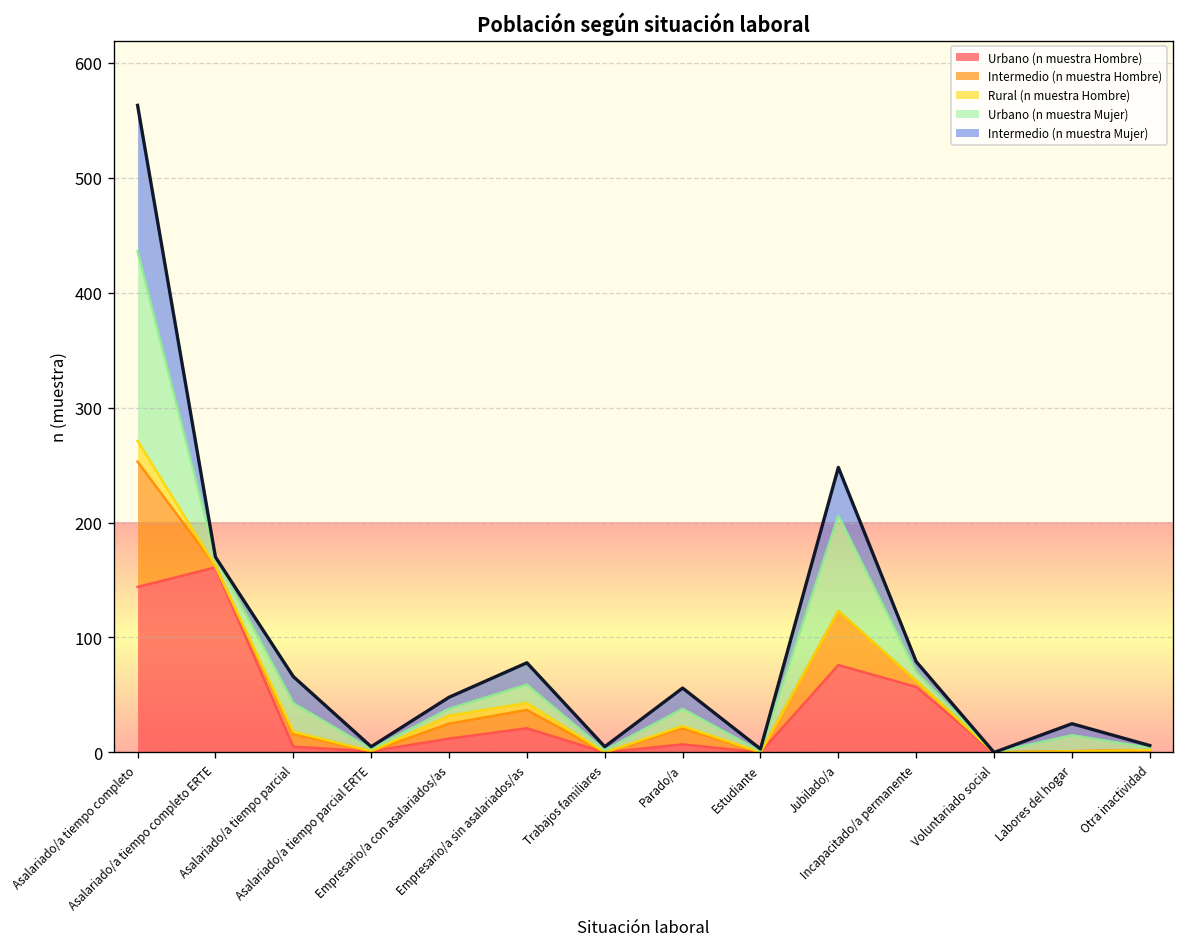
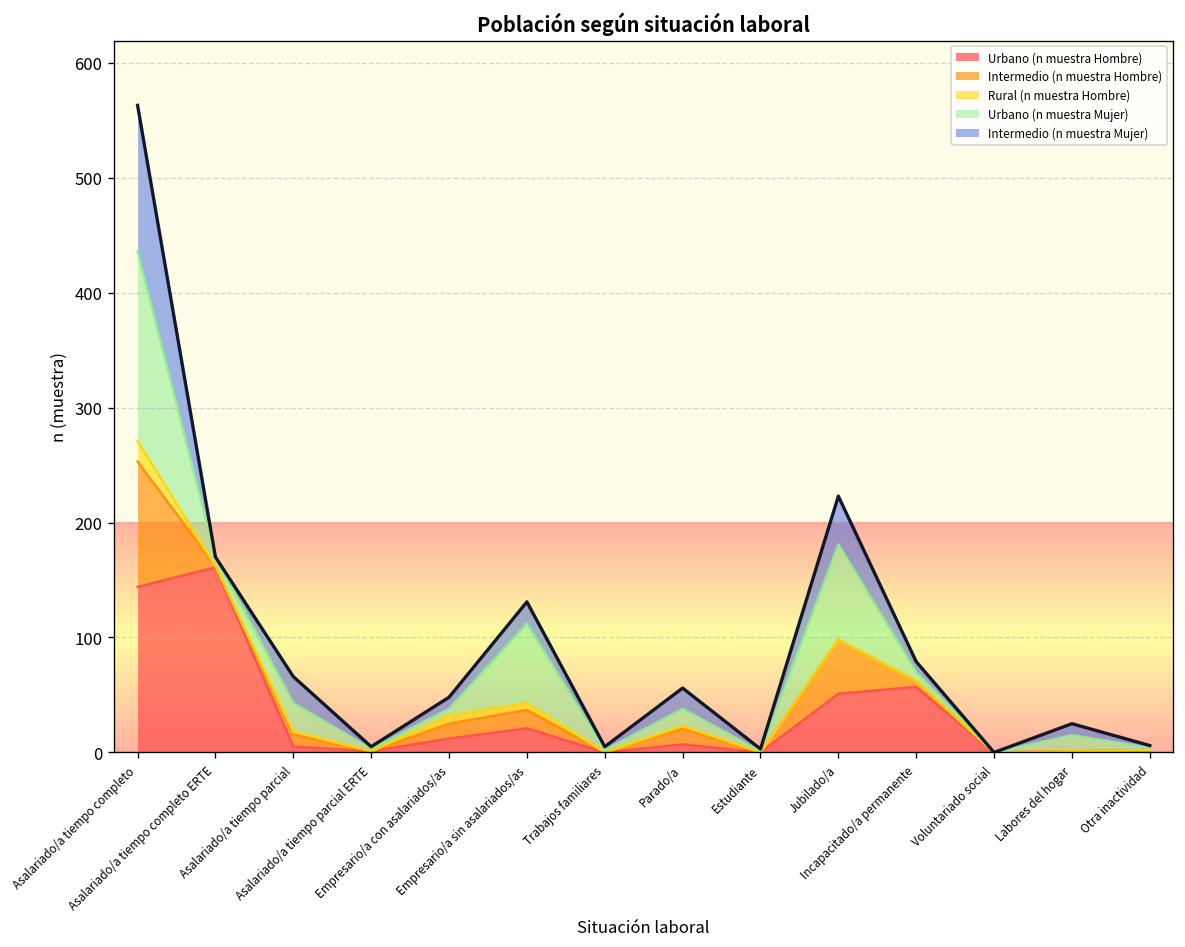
Urbano (n muestra Mujer), Empresario/a sin asalariados/as: 20 -> 70
Urbano (n muestra Hombre), Jubilado/a: 80 -> 50
